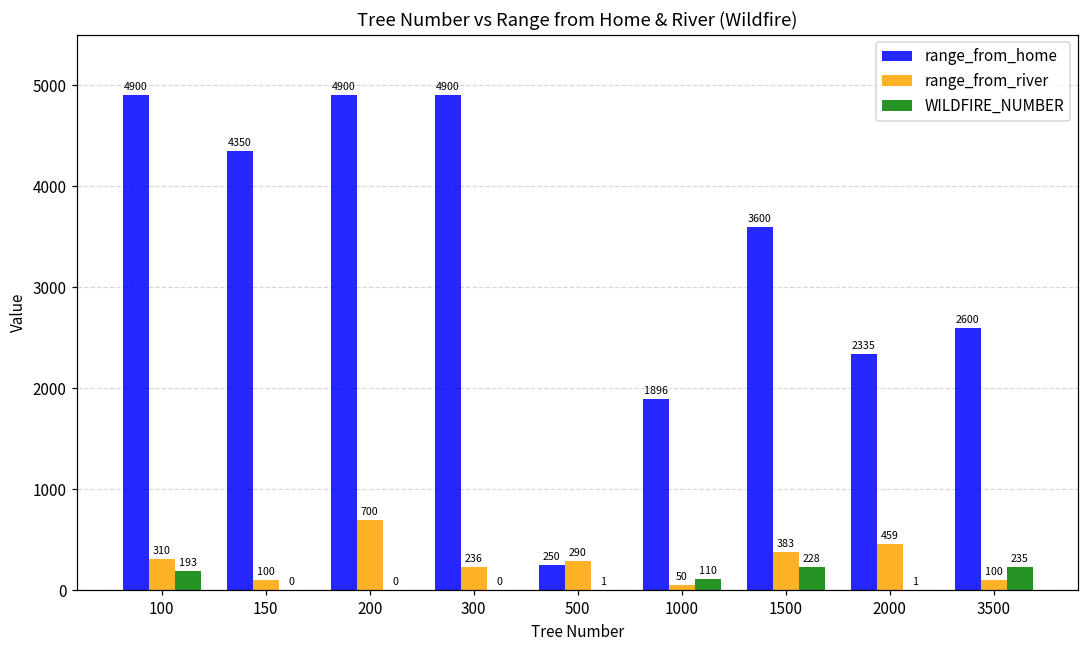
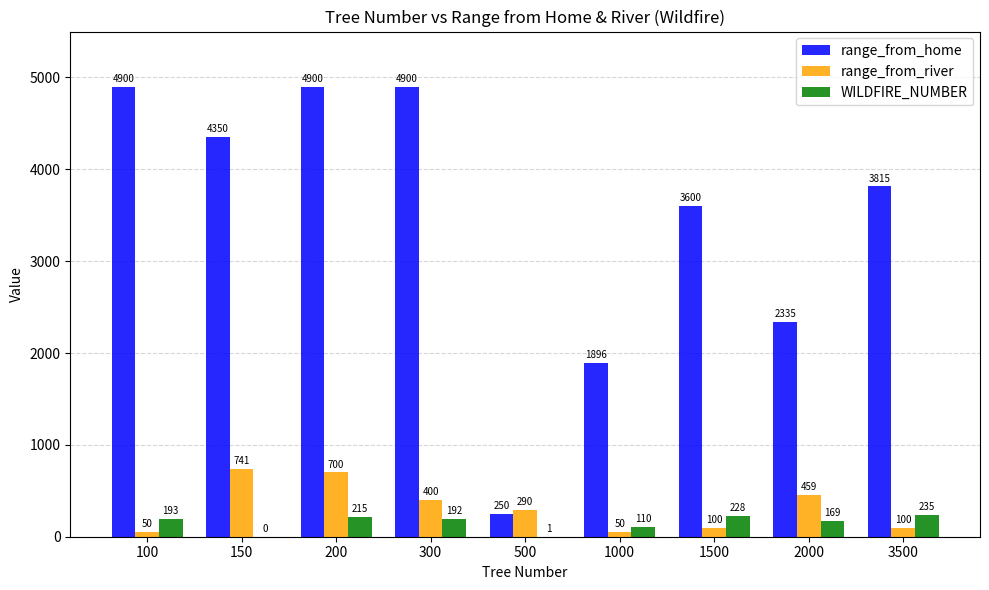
range_from_river, 100: 310 -> 50
range_from_river, 150: 100 -> 741
WILDFIRE_NUMBER, 200: 0 -> 215
range_from_river, 300: 236 -> 400
WILDFIRE_NUMBER, 300: 0 -> 192
range_from_river, 1500: 383 -> 100
WILDFIRE_NUMBER, 2000: 1 -> 169
range_from_home, 3500: 2600 -> 3815
